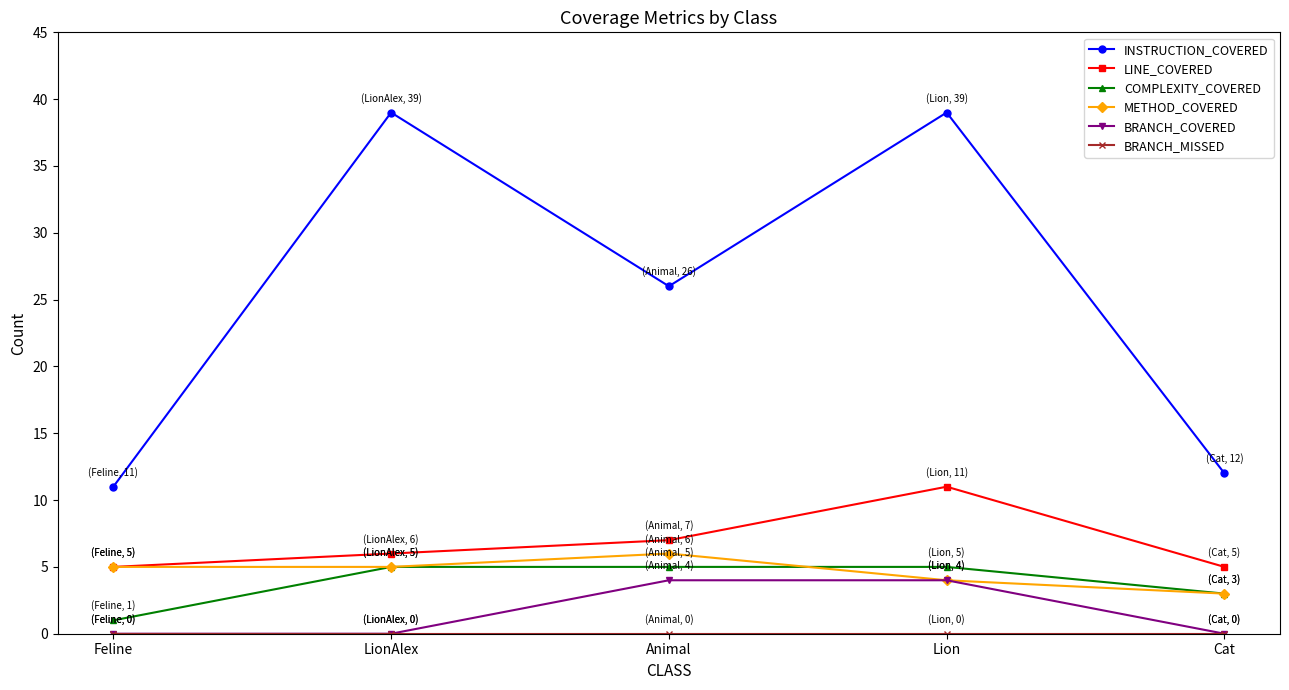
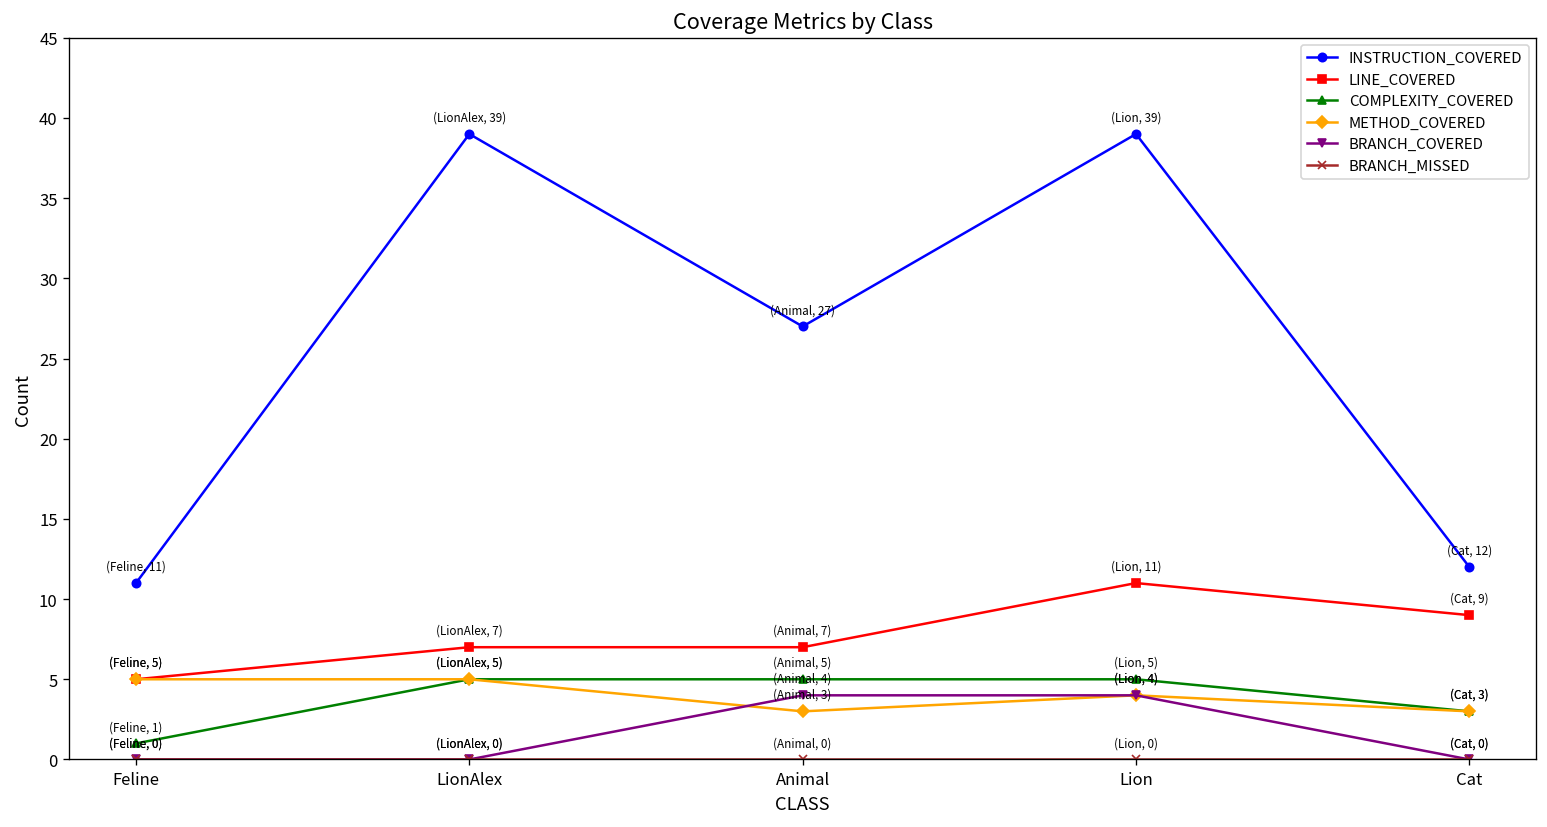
LINE_COVERED, LionAlex: 6 -> 7
INSTRUCTION_COVERED, Animal: 26 -> 27
METHOD_COVERED, Animal: 6 -> 3
LINE_COVERED, Cat: 5 -> 9
